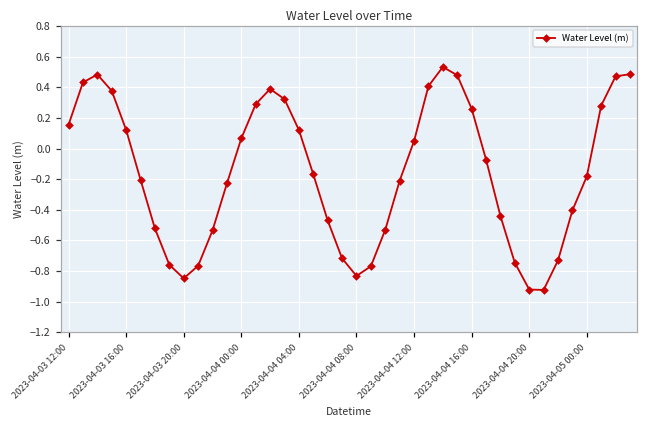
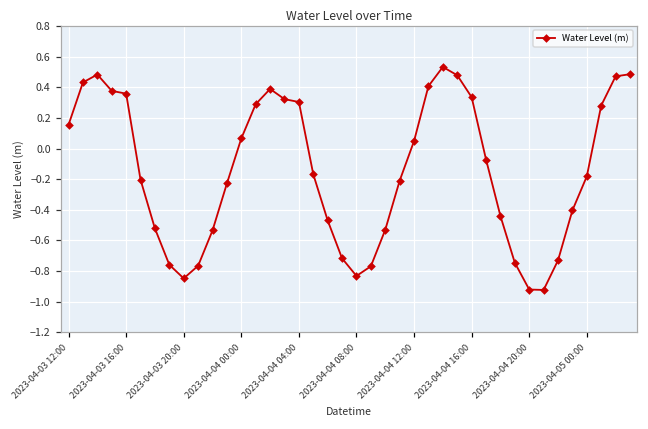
2023-04-03 16:00: 0.12 -> 0.36
2023-04-04 04:00: 0.12 -> 0.30
2023-04-04 16:00: 0.26 -> 0.33
